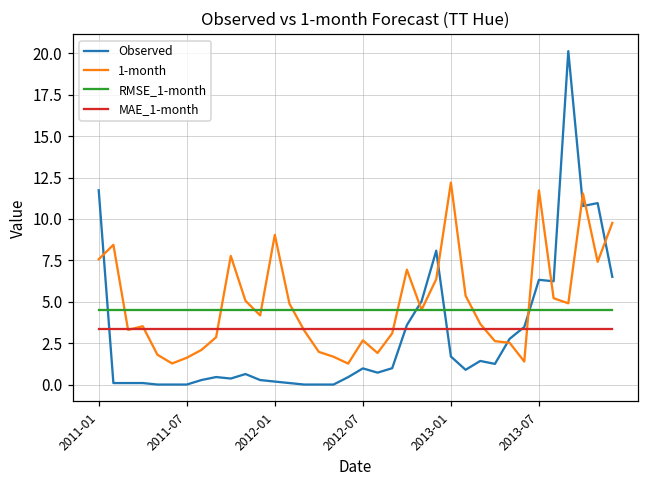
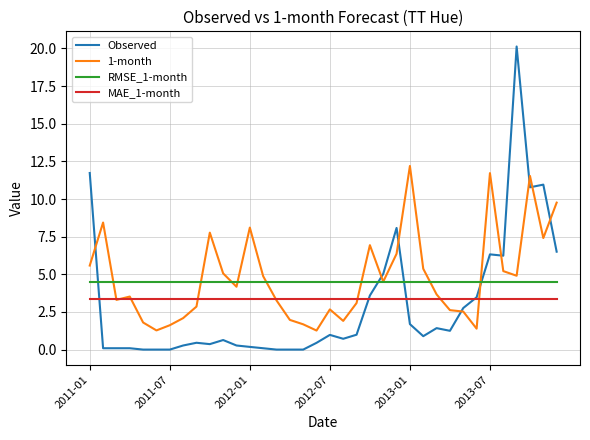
1-month, 2011-01: 7.6 -> 5.6
1-month, 2012-01: 9.0 -> 8.1
